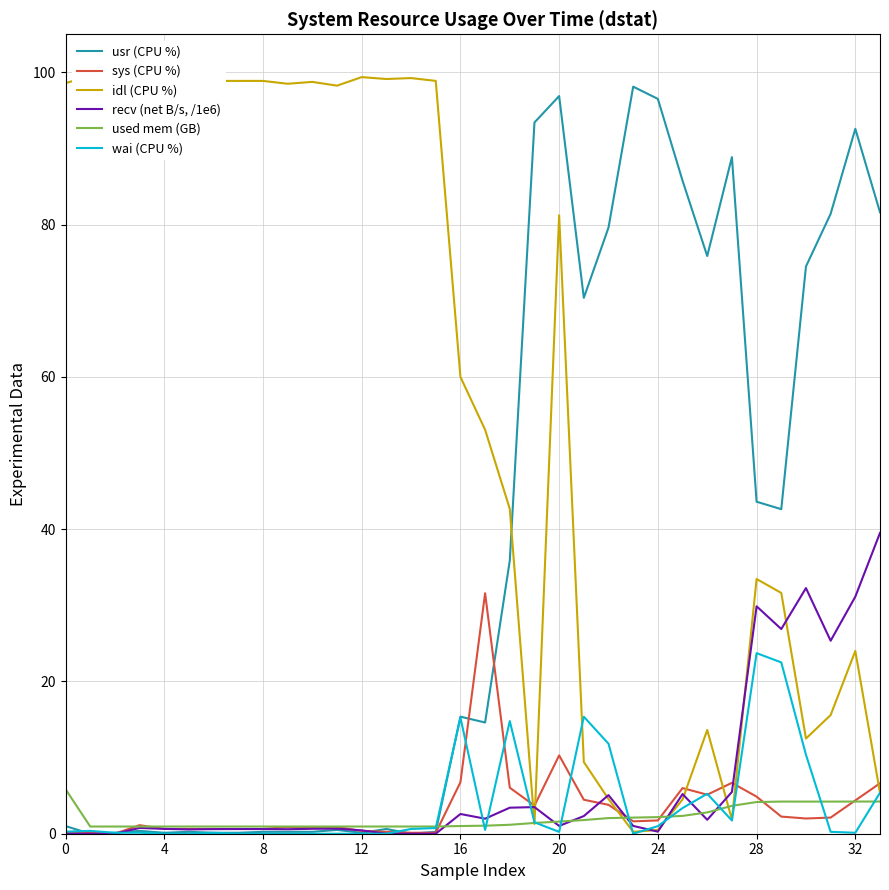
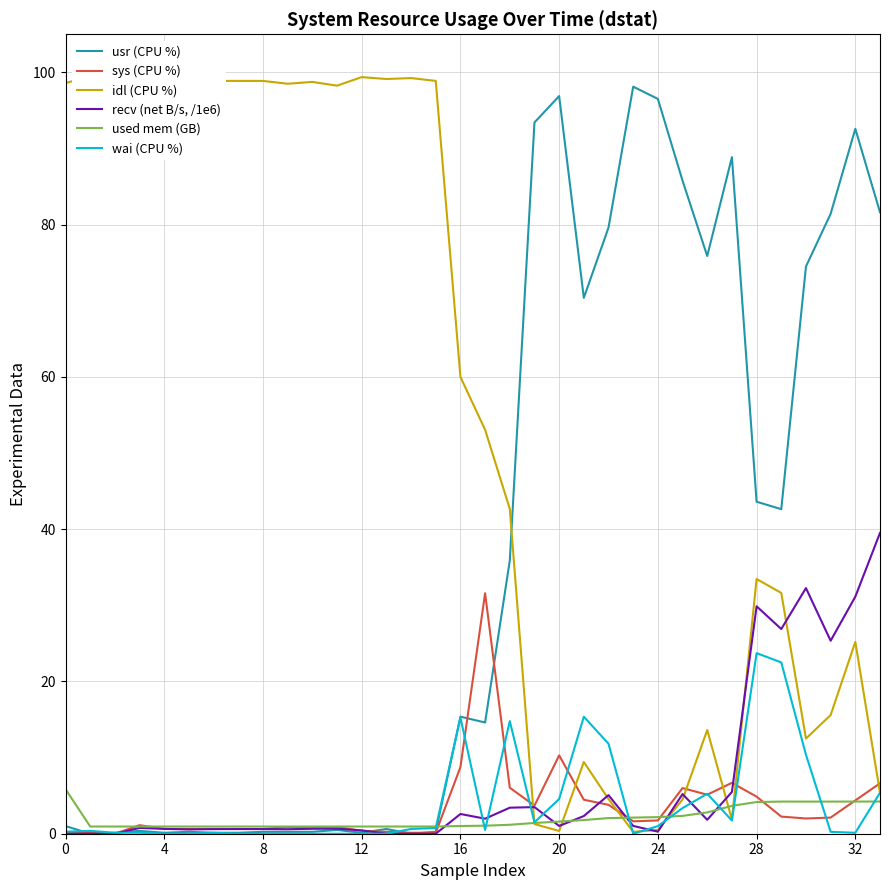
sys (CPU %), 16: 7 -> 9
idl (CPU %), 20: 81 -> 0
wai (CPU %), 20: 0 -> 5
idl (CPU %), 32: 24 -> 25
